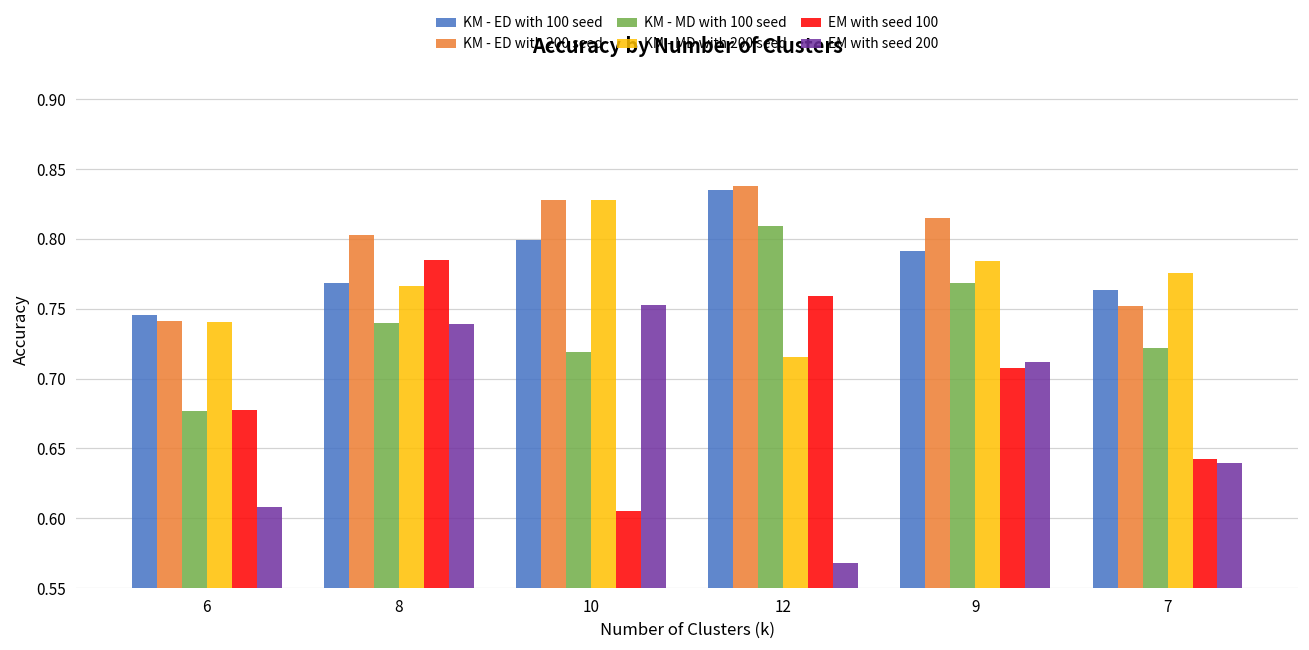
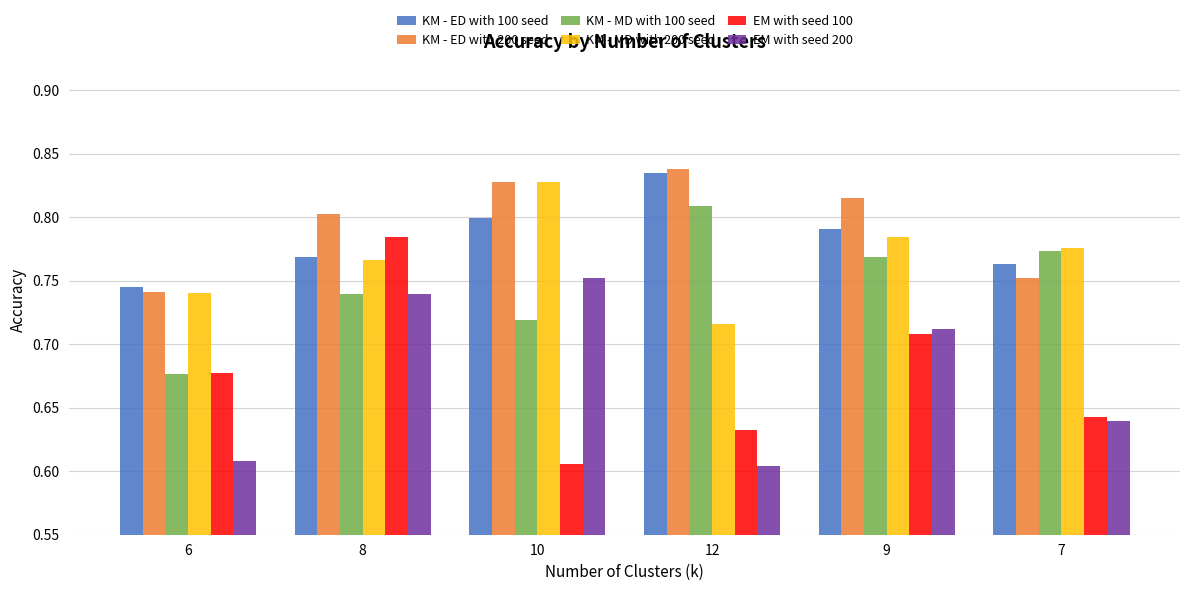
EM with seed 100, 12: 0.759 -> 0.632
EM with seed 200, 12: 0.568 -> 0.604
KM - MD with 100 seed, 7: 0.722 -> 0.773
